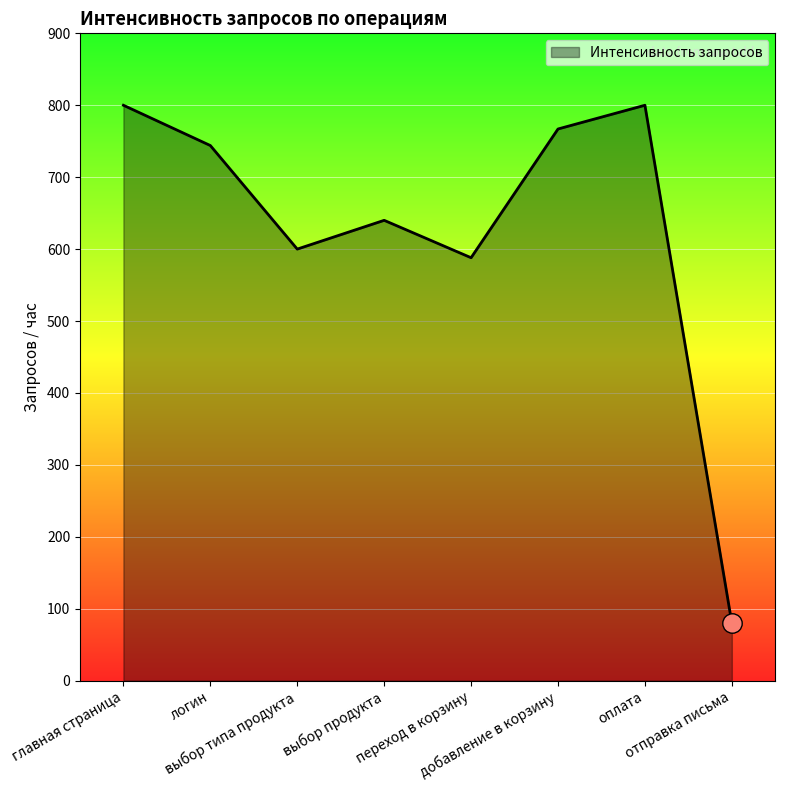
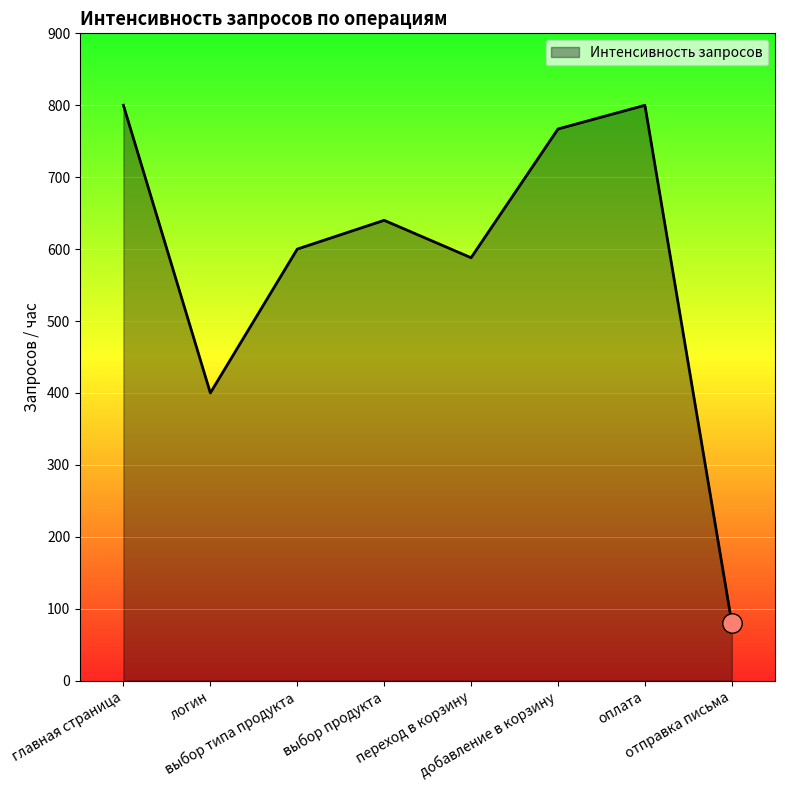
Интенсивность запросов, логин: 740 -> 400
